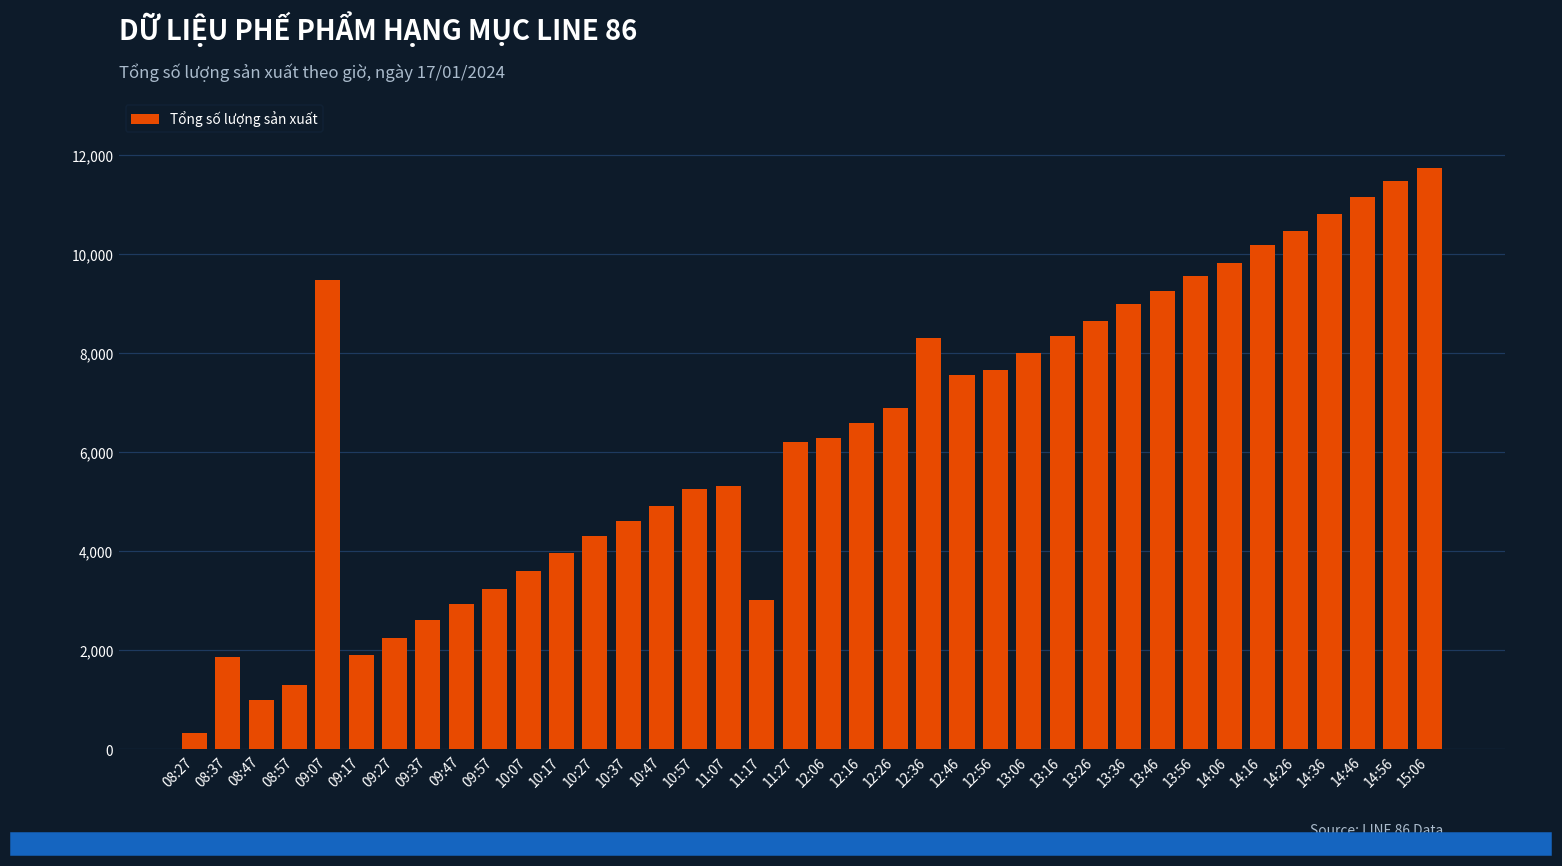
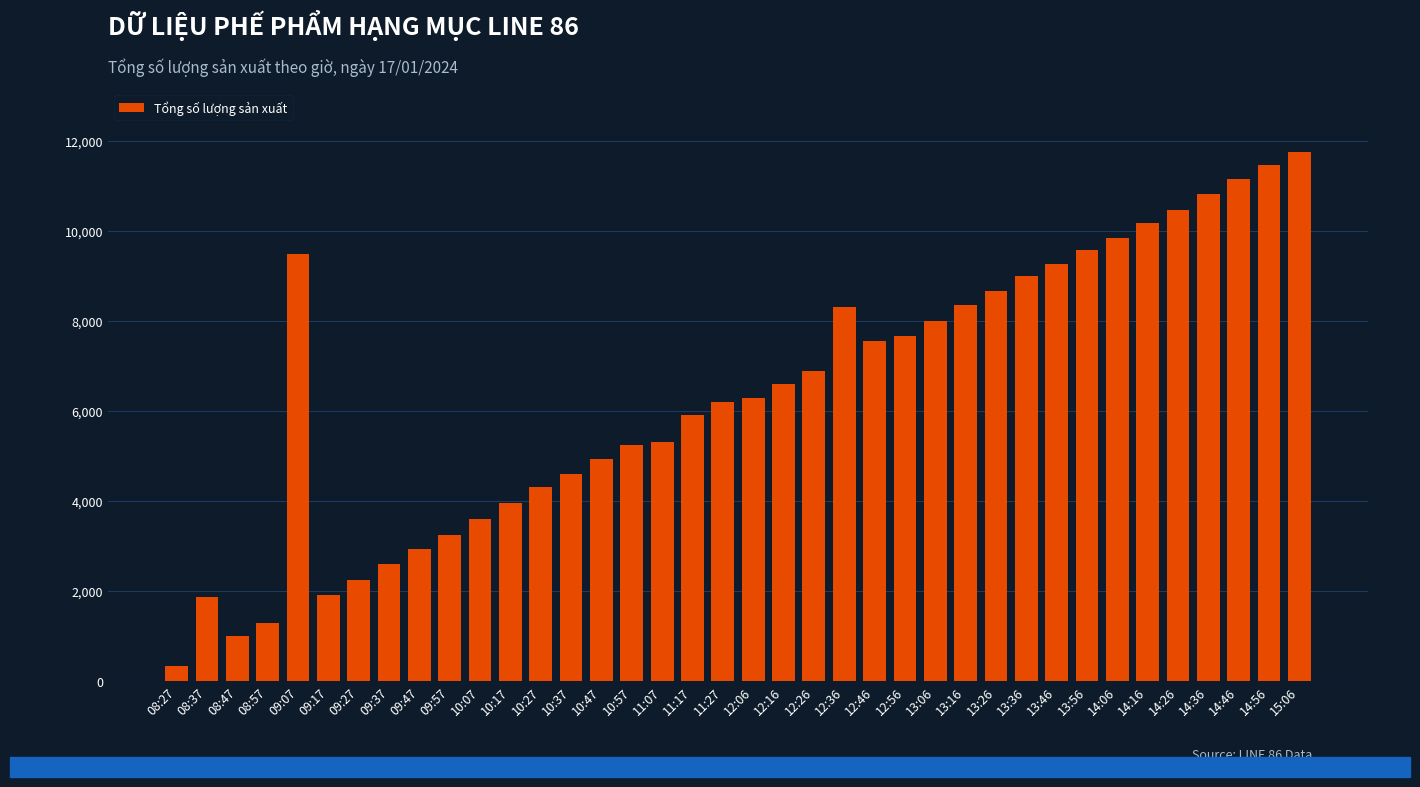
11:17: 3,000 -> 5,900
